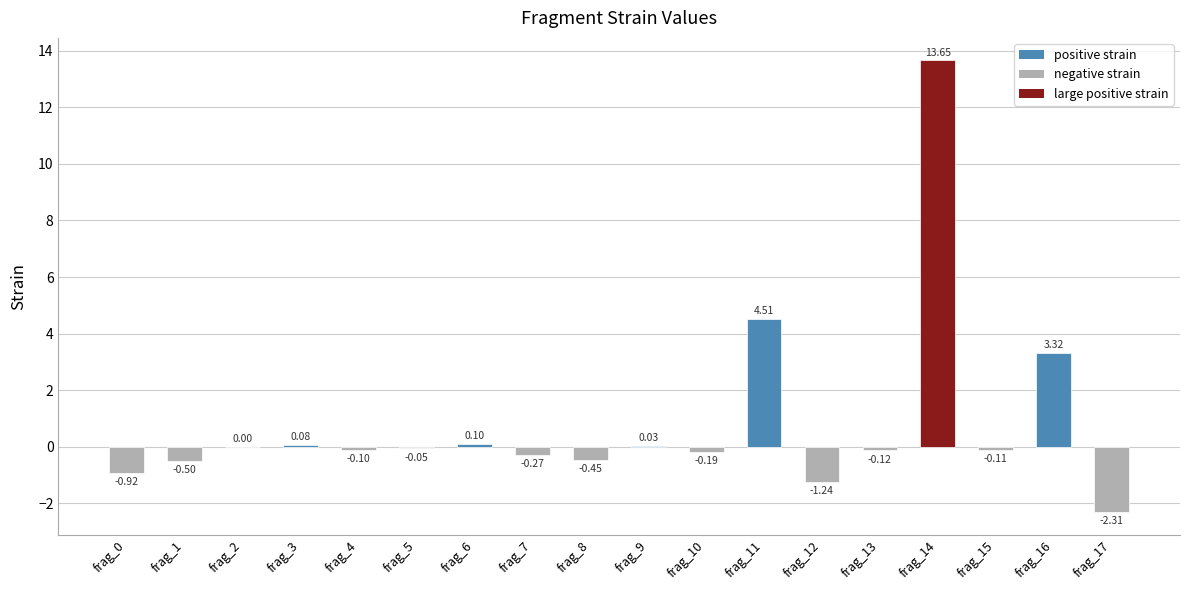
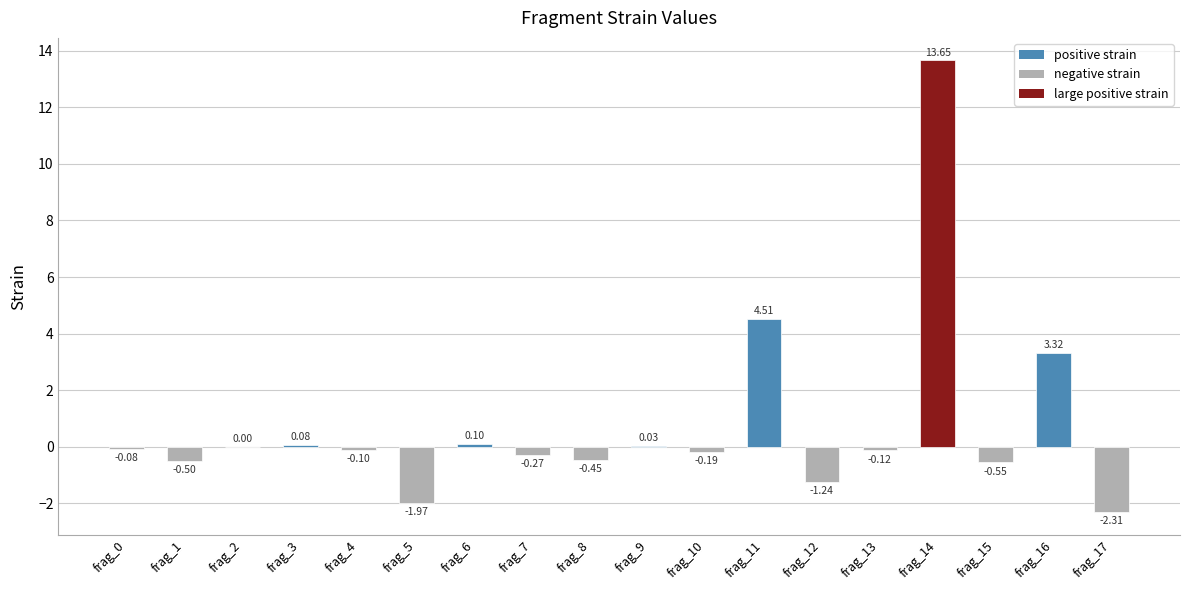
frag_0: -0.92 -> -0.08
frag_5: -0.05 -> -1.97
frag_15: -0.11 -> -0.55
